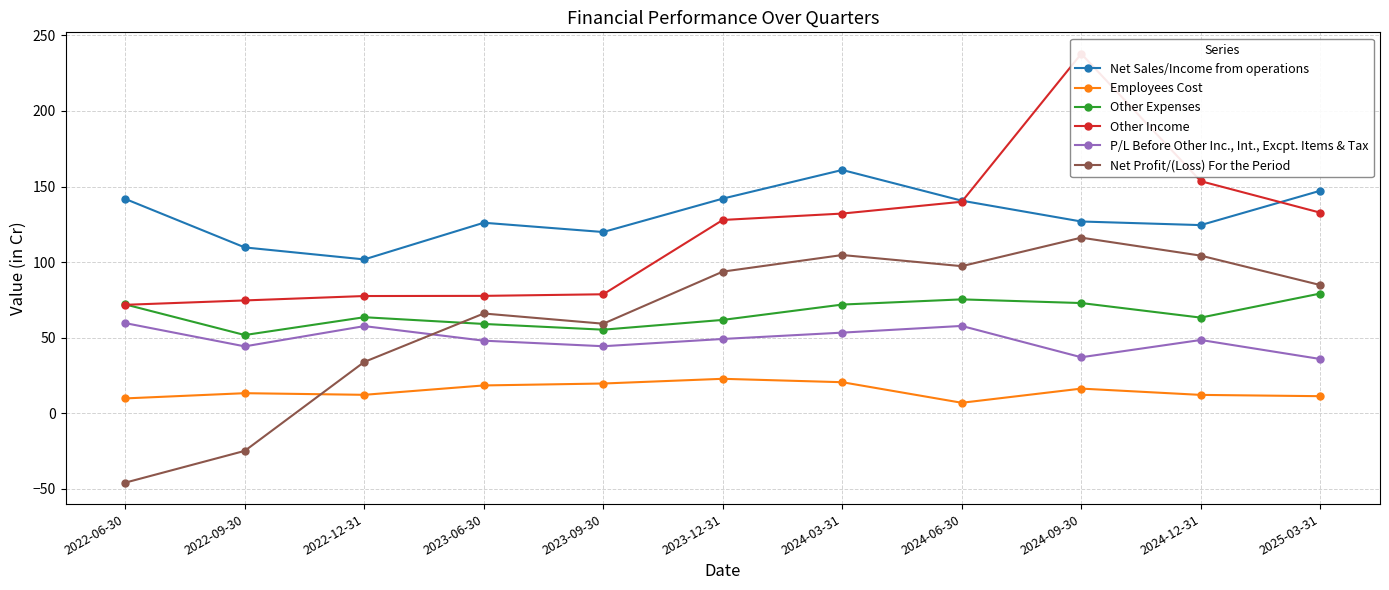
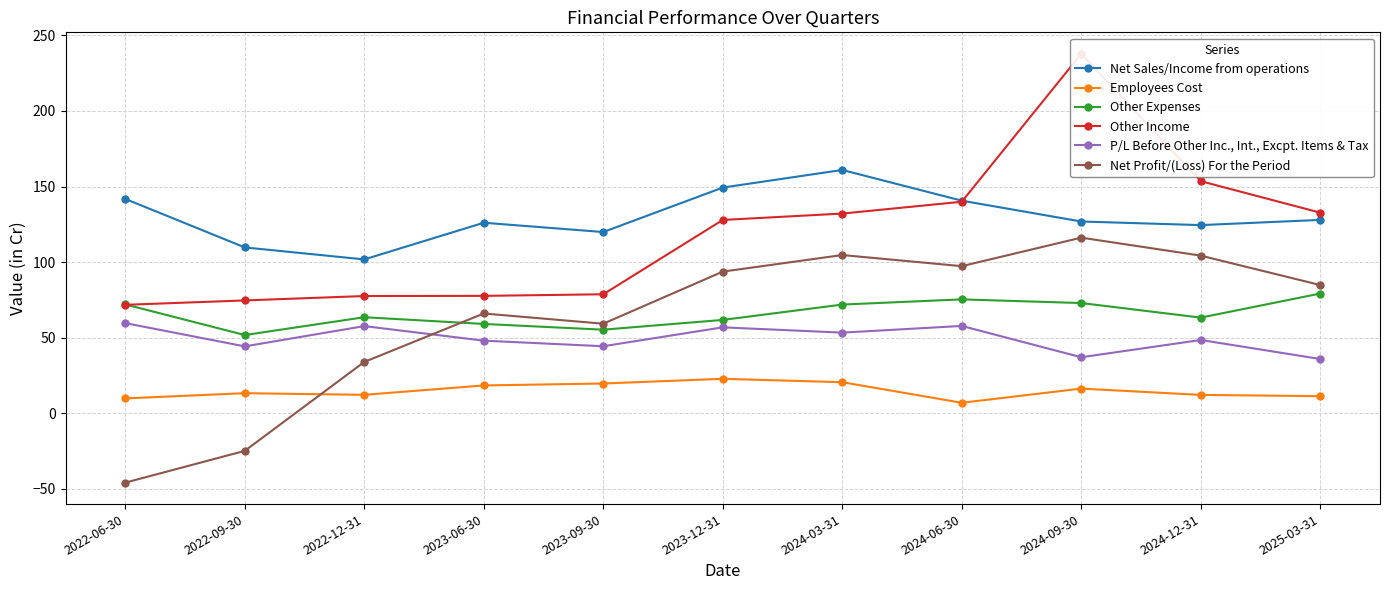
Net Sales/Income from operations, 2023-12-31: 142 -> 149
P/L Before Other Inc., Int., Excpt. Items & Tax, 2023-12-31: 49 -> 57
Net Sales/Income from operations, 2025-03-31: 147 -> 128
